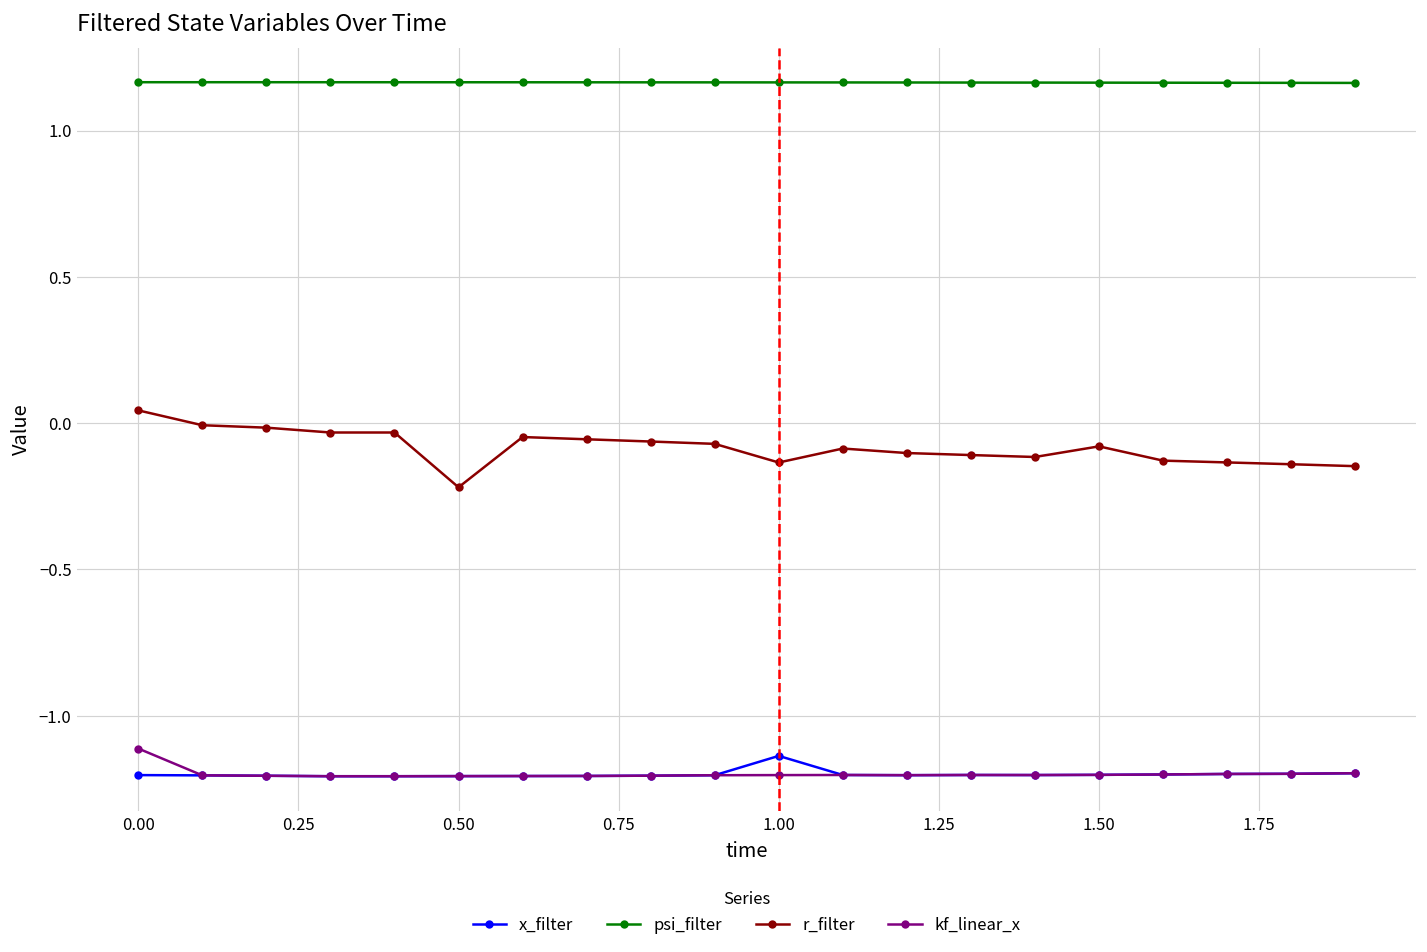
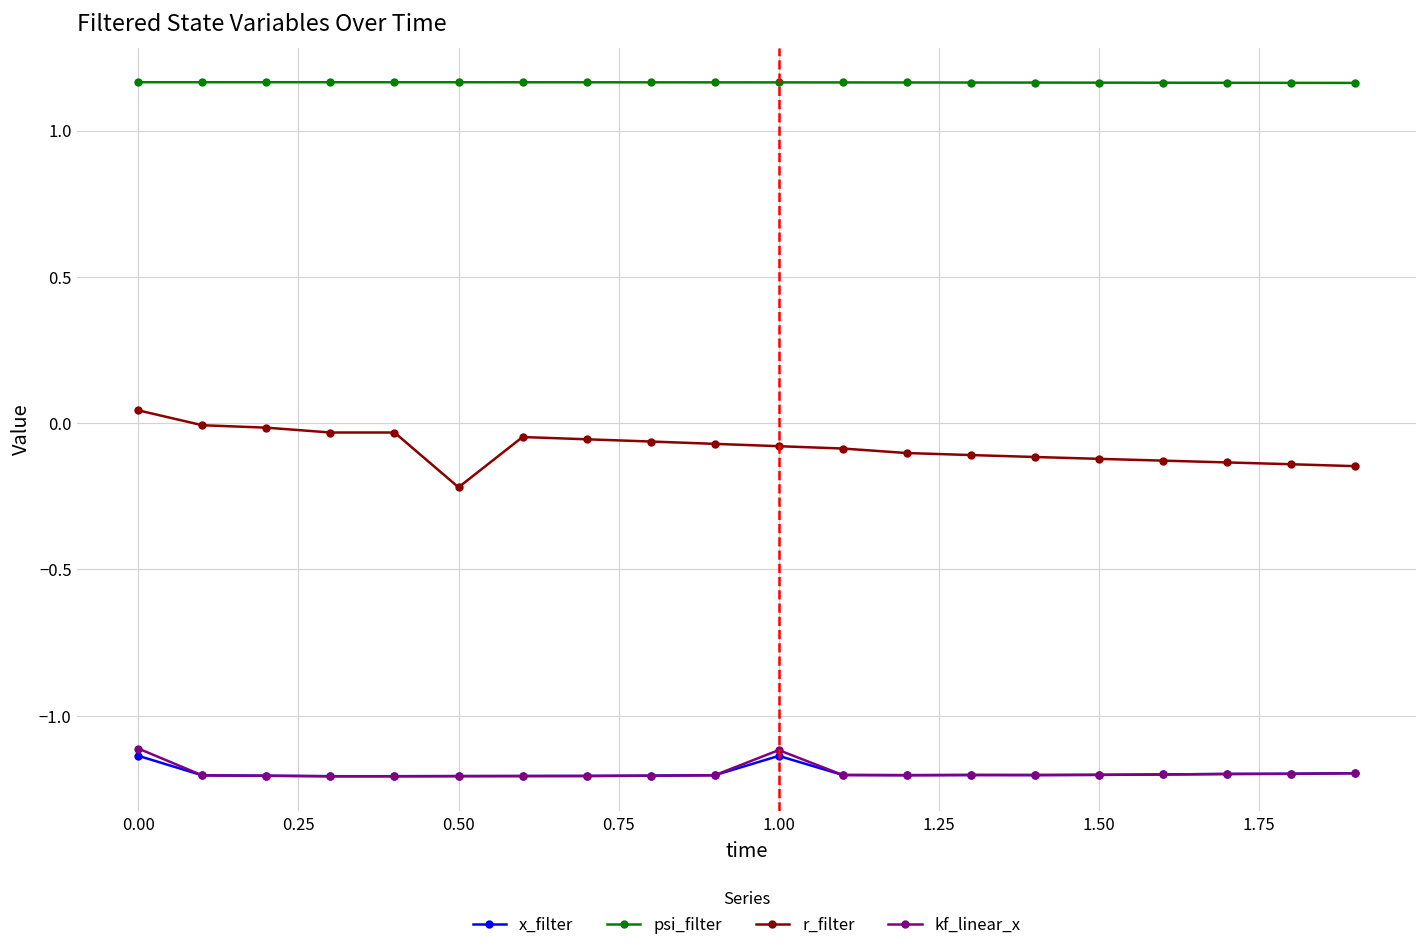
x_filter, 0.00: -1.20 -> -1.14
r_filter, 1.00: -0.13 -> -0.08
kf_linear_x, 1.00: -1.20 -> -1.12
r_filter, 1.50: -0.08 -> -0.12
